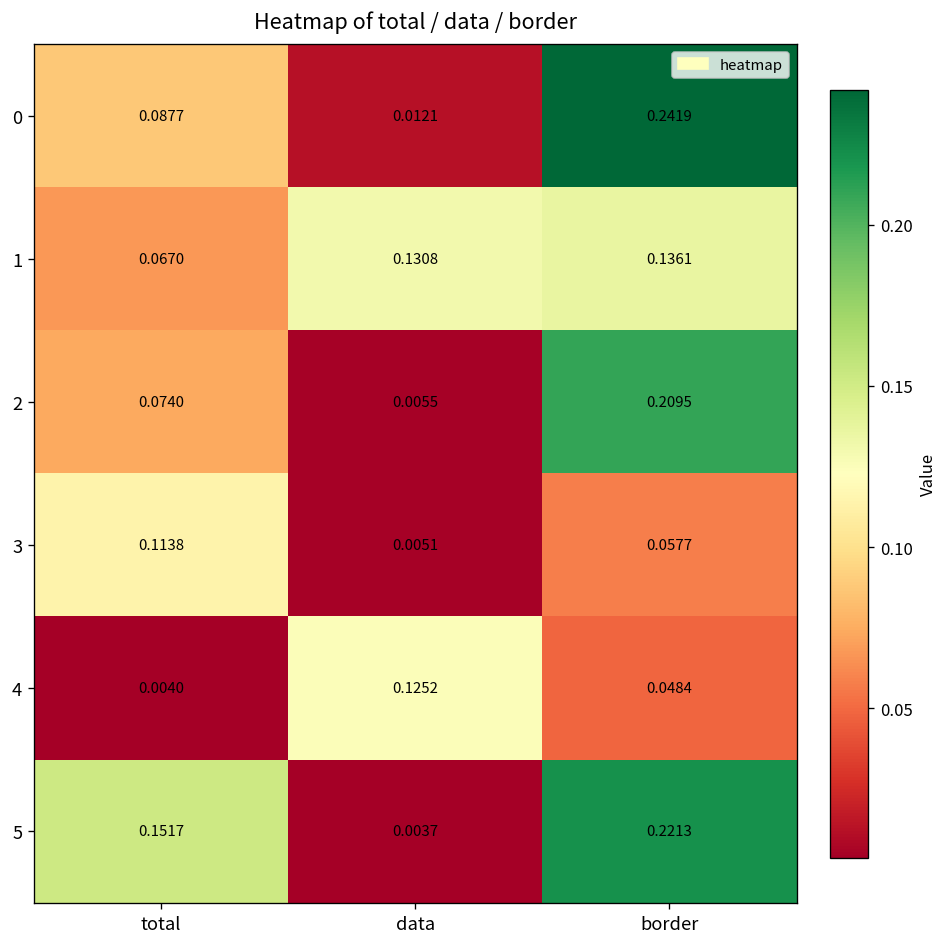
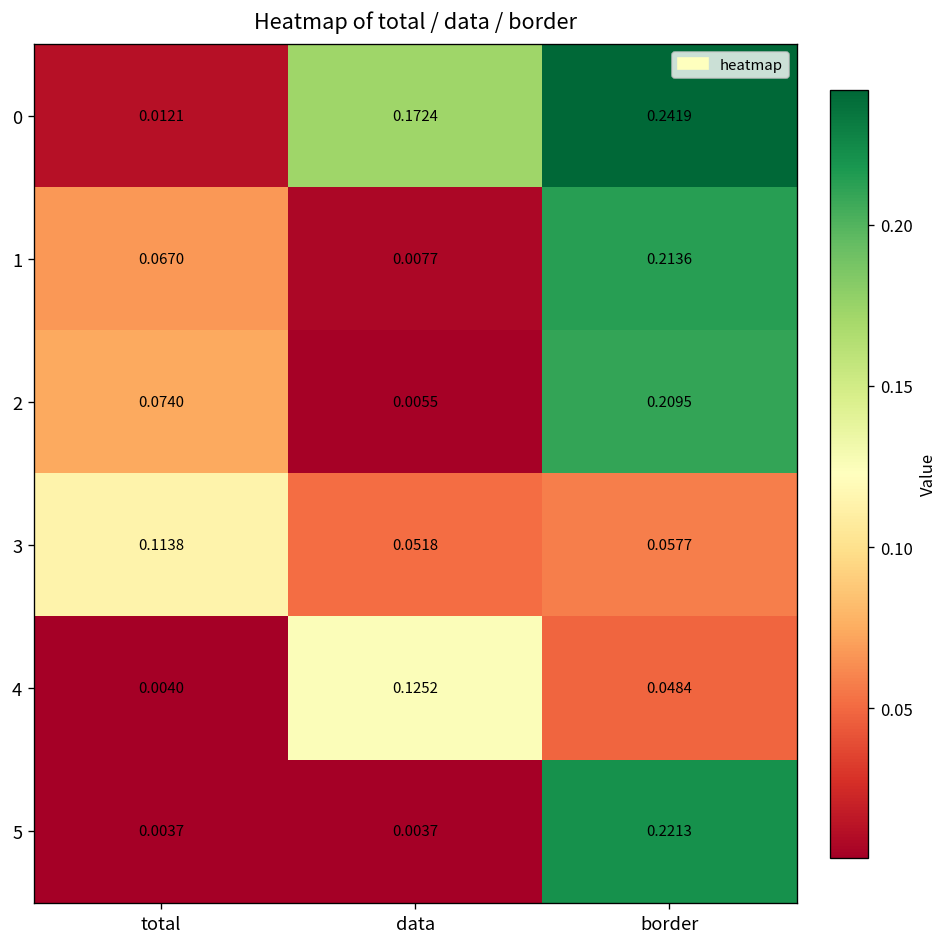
0, total: 0.0877 -> 0.0121
0, data: 0.0121 -> 0.1724
1, data: 0.1308 -> 0.0077
1, border: 0.1361 -> 0.2136
3, data: 0.0051 -> 0.0518
5, total: 0.1517 -> 0.0037
